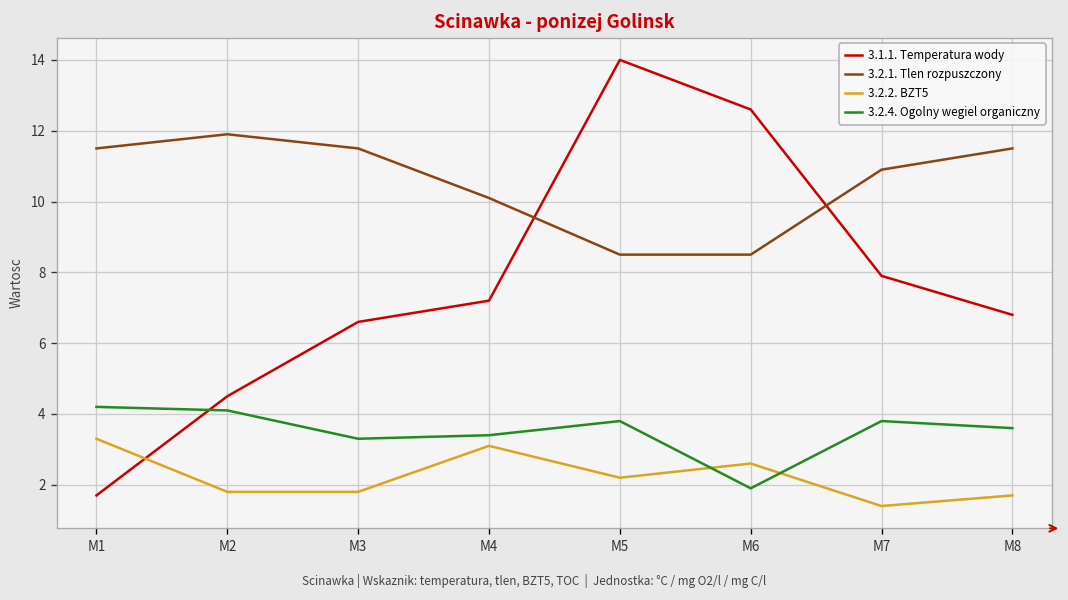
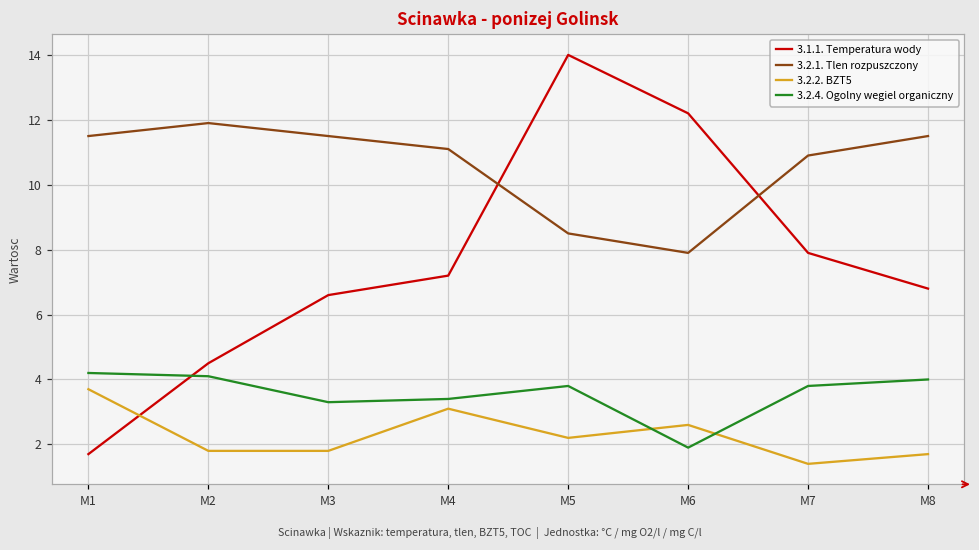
3.2.2. BZT5, M1: 3.3 -> 3.7
3.2.1. Tlen rozpuszczony, M4: 10.1 -> 11.1
3.1.1. Temperatura wody, M6: 12.6 -> 12.2
3.2.1. Tlen rozpuszczony, M6: 8.5 -> 7.9
3.2.4. Ogolny wegiel organiczny, M8: 3.6 -> 4.0
